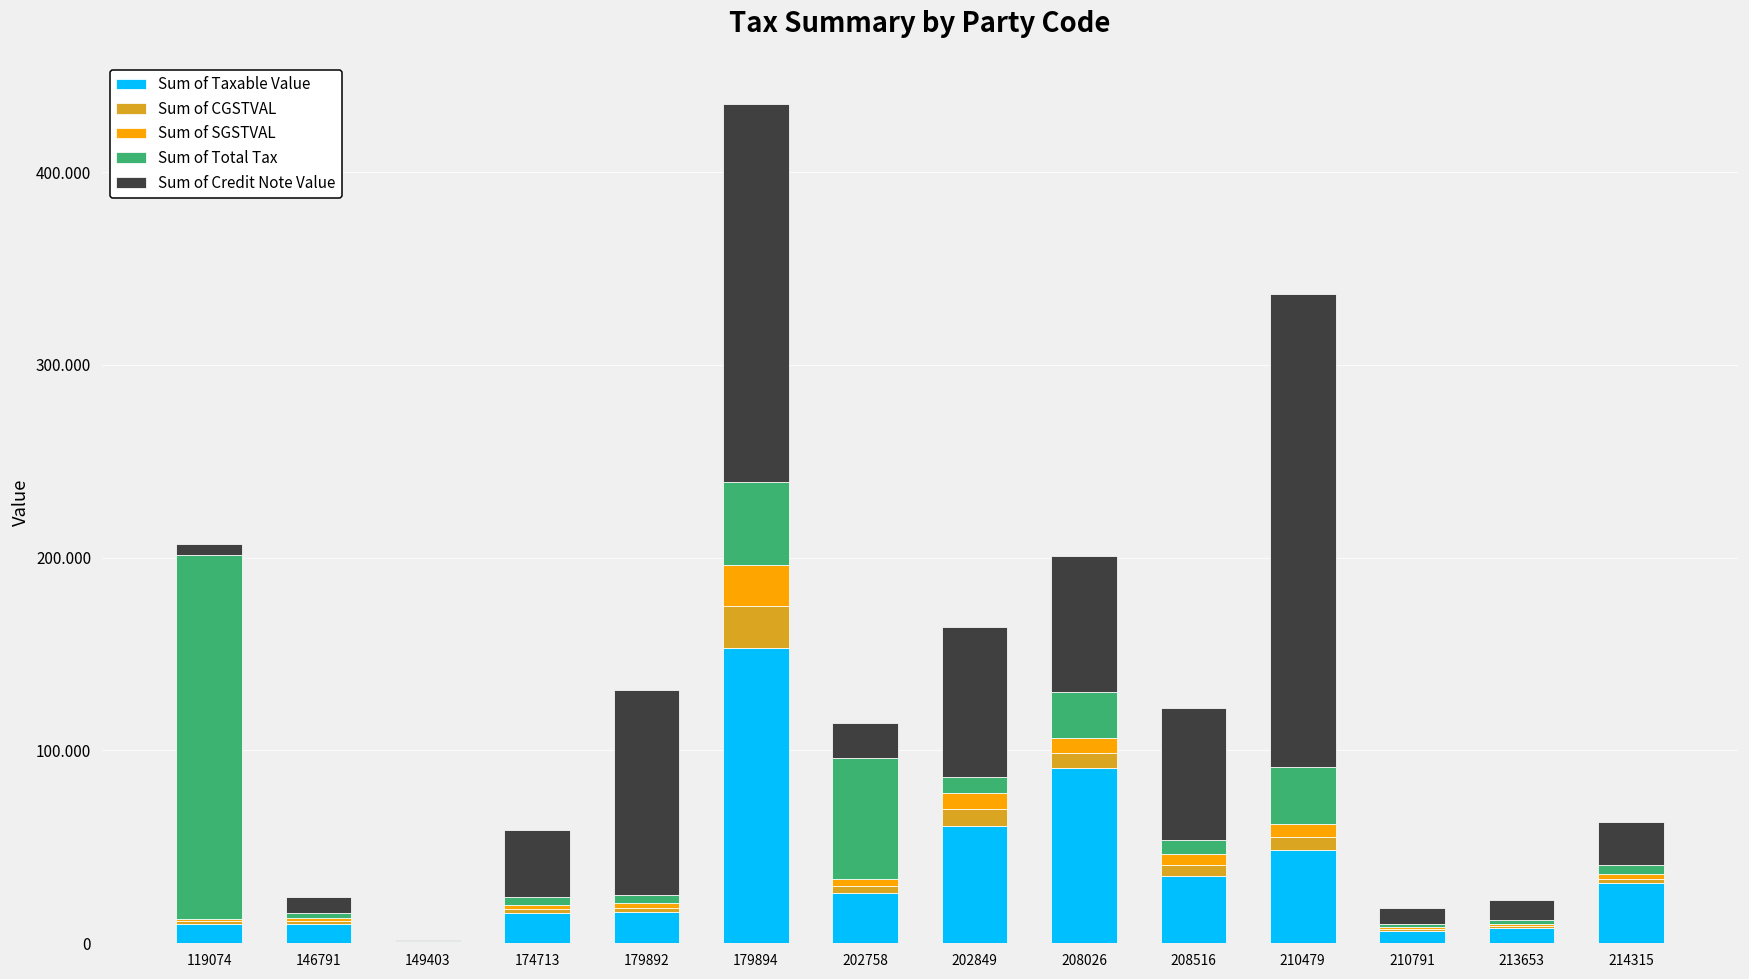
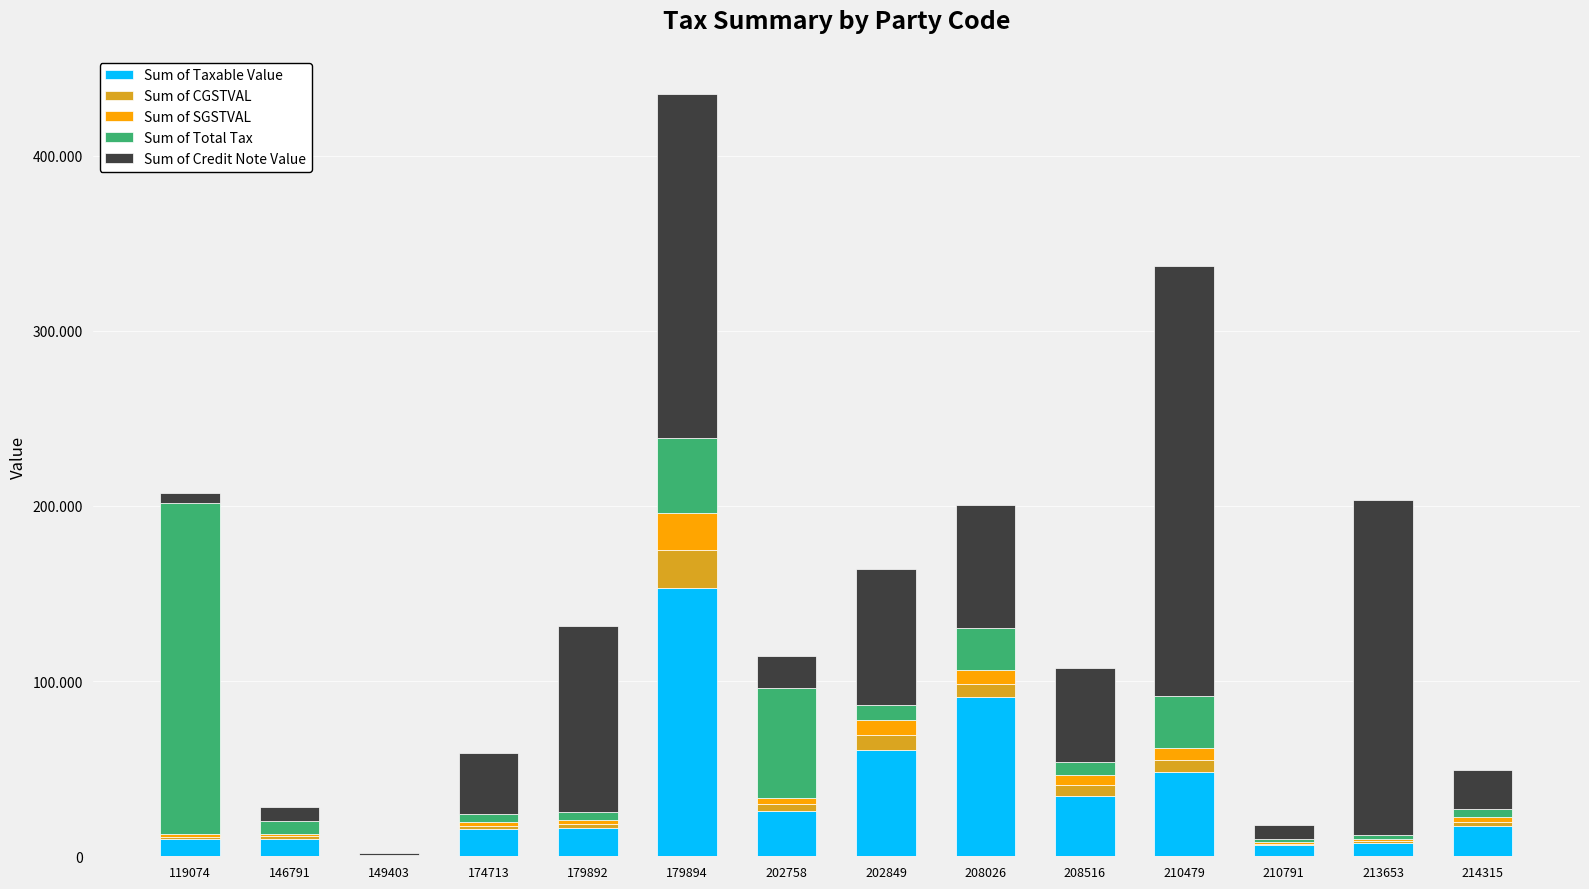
Sum of Total Tax, 146791: 3 -> 8
Sum of Credit Note Value, 208516: 68 -> 54
Sum of Credit Note Value, 213653: 10 -> 191
Sum of Taxable Value, 214315: 31 -> 17
